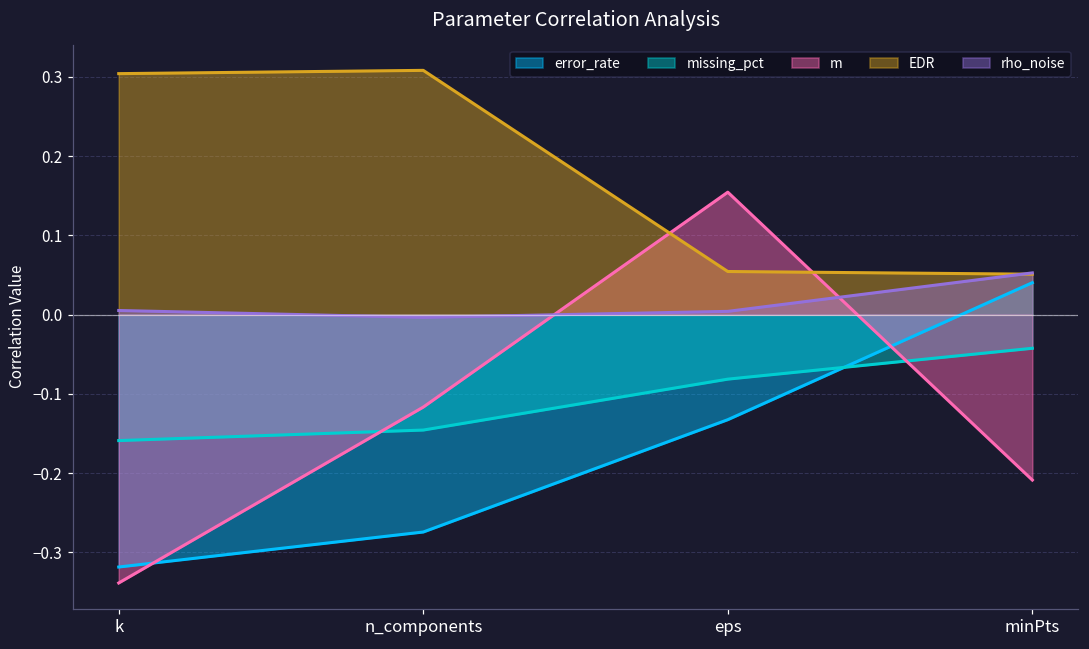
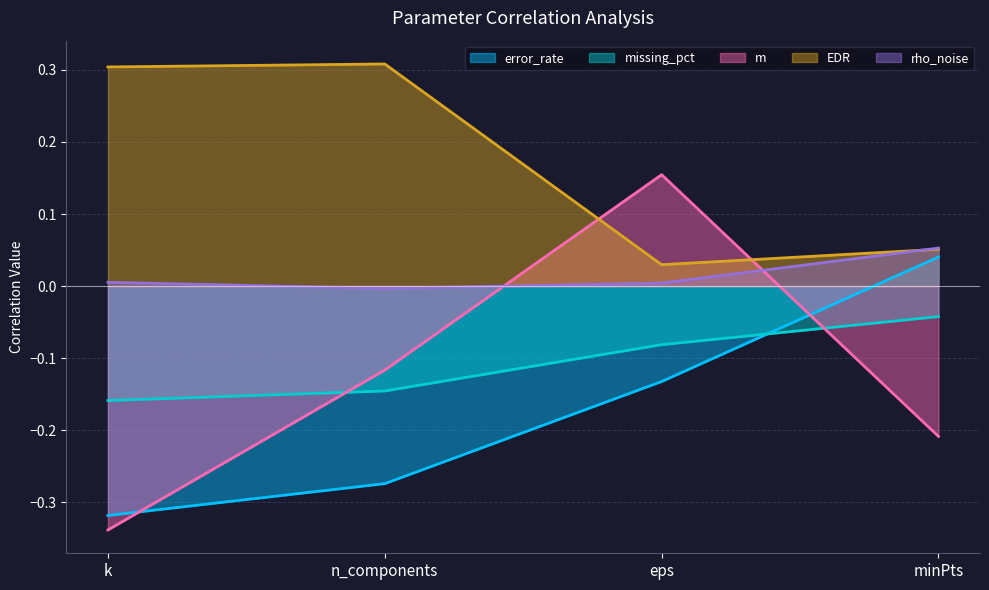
EDR, eps: 0.05 -> 0.03
